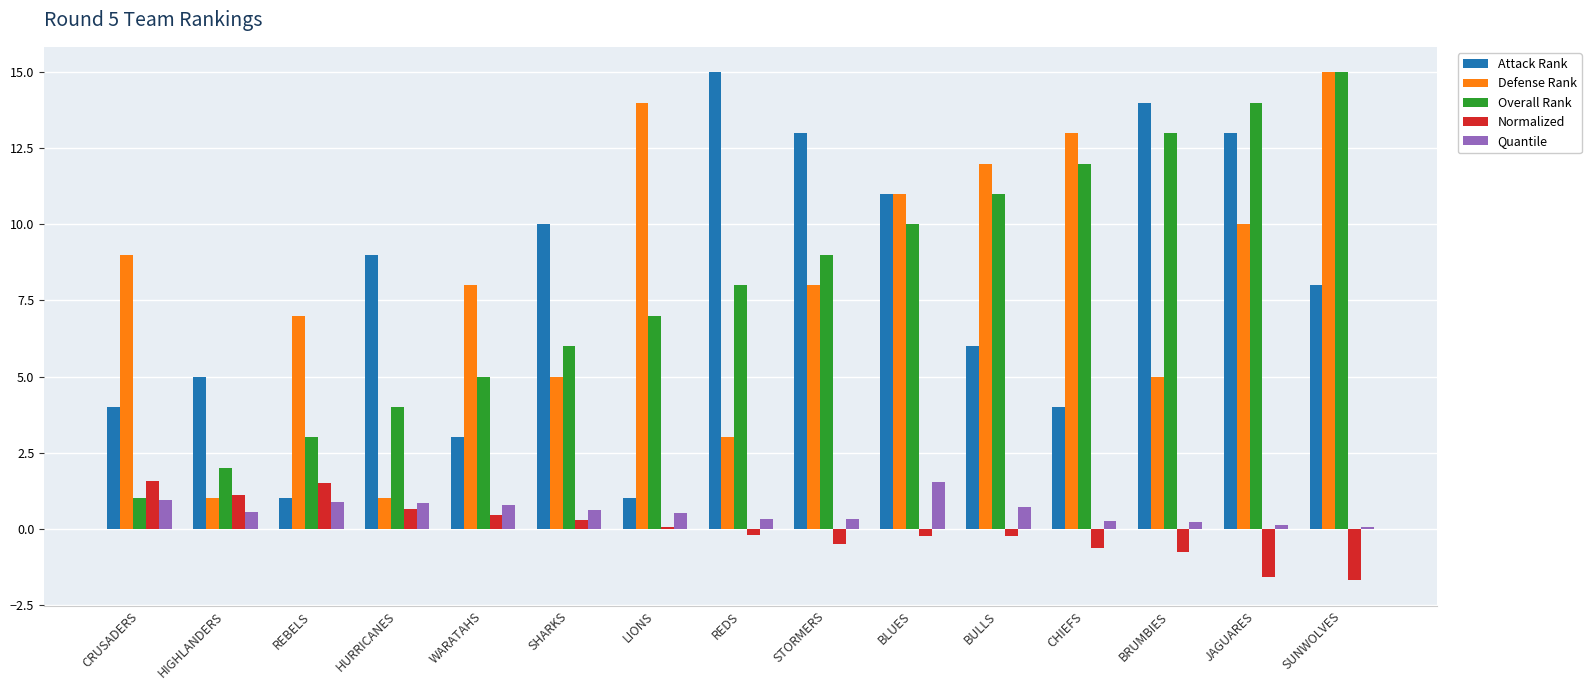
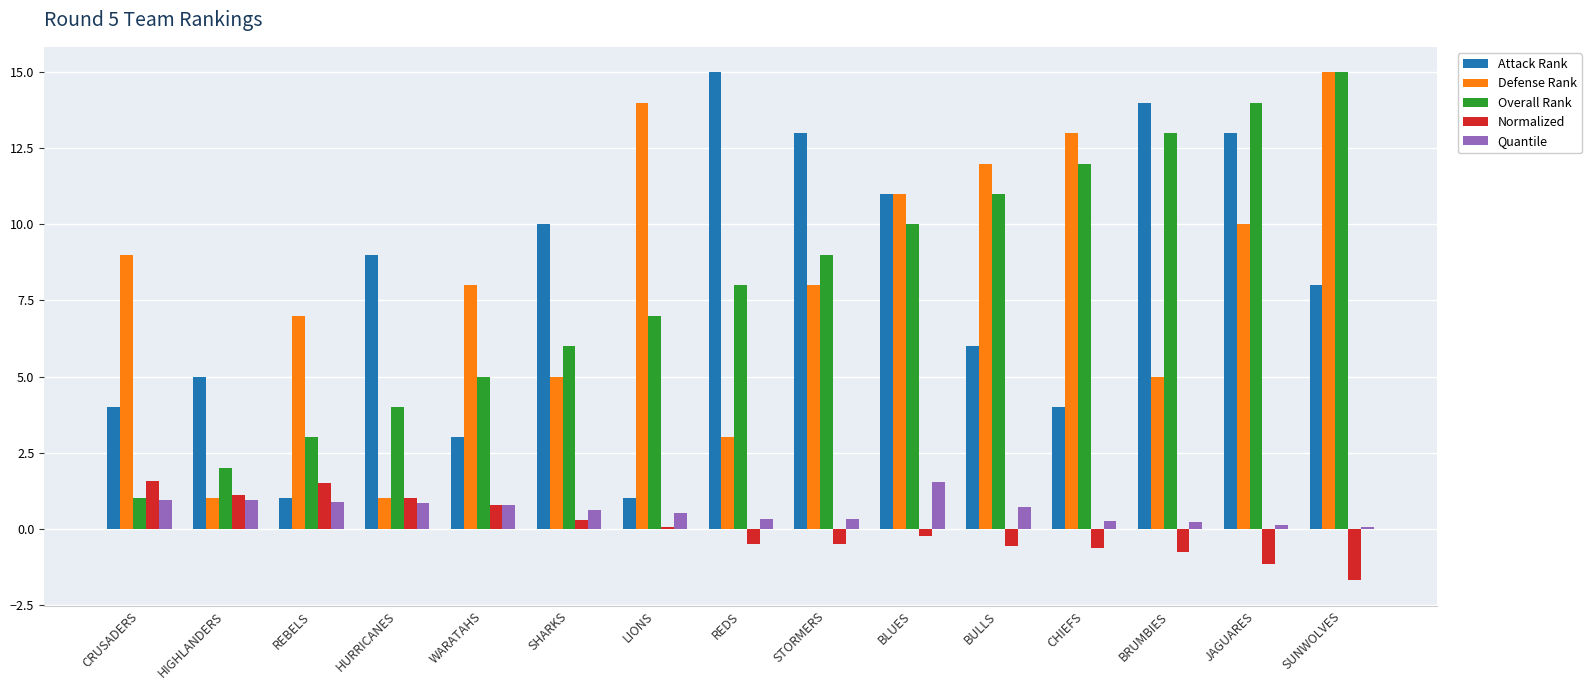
Quantile, HIGHLANDERS: 0.5 -> 0.9
Normalized, HURRICANES: 0.7 -> 1.0
Normalized, WARATAHS: 0.4 -> 0.8
Normalized, REDS: -0.2 -> -0.5
Normalized, BULLS: -0.2 -> -0.6
Normalized, JAGUARES: -1.6 -> -1.2
